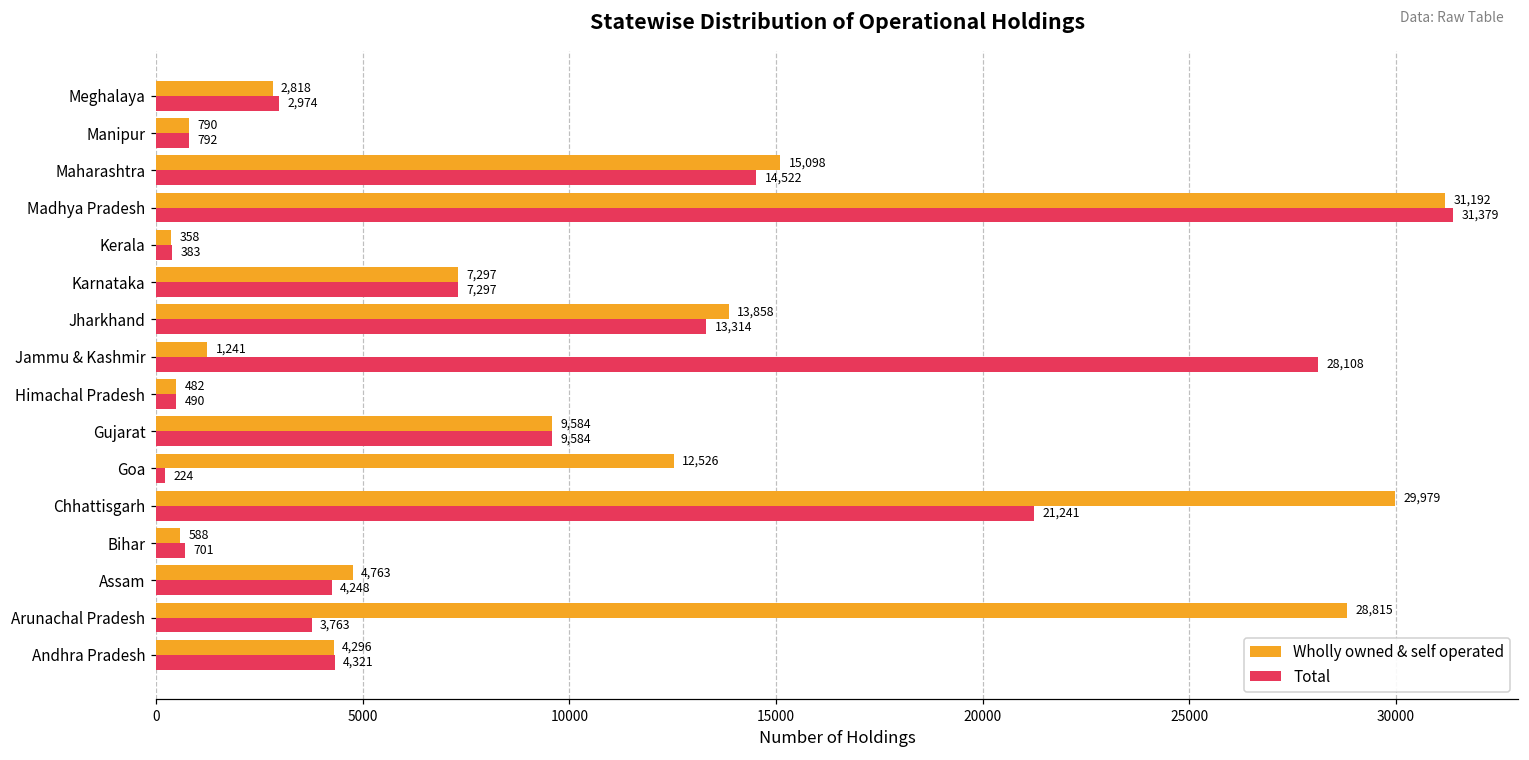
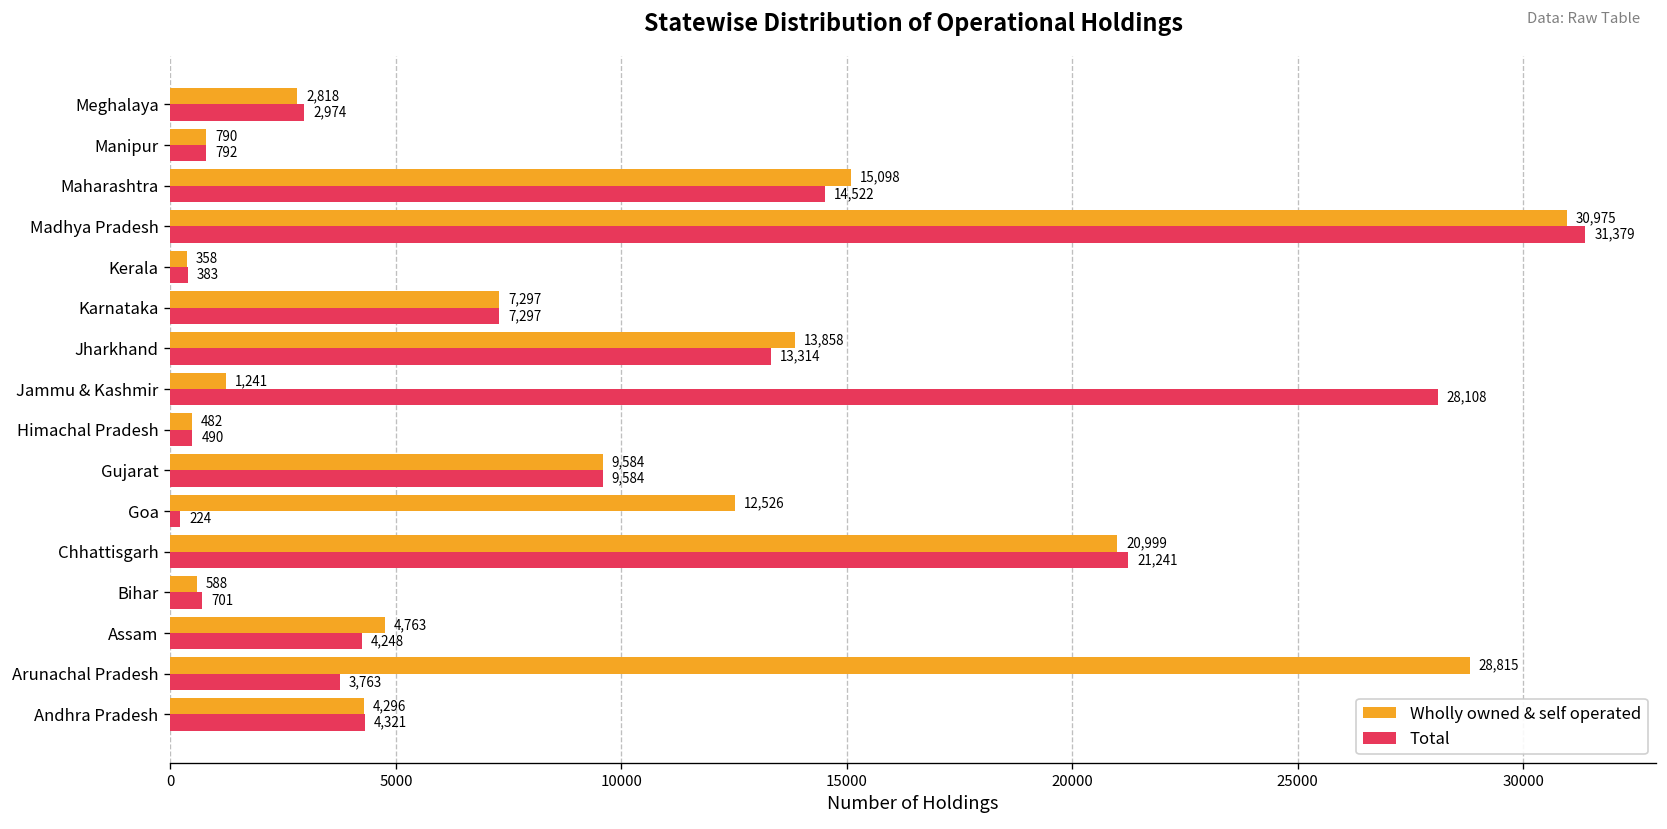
Wholly owned & self operated, Madhya Pradesh: 31,192 -> 30,975
Wholly owned & self operated, Chhattisgarh: 29,979 -> 20,999
